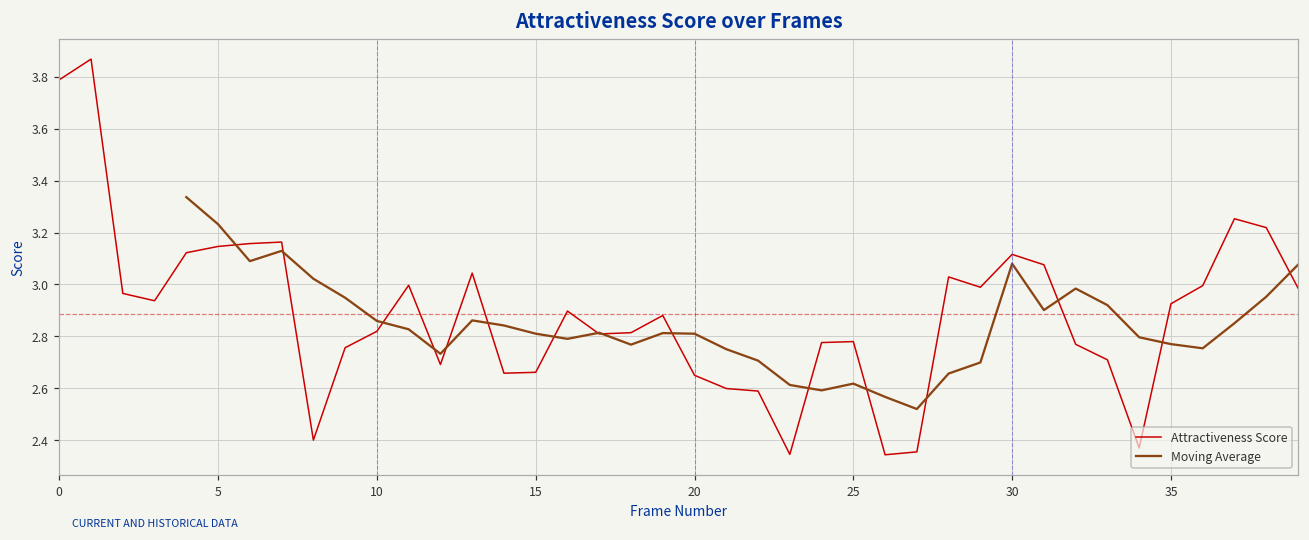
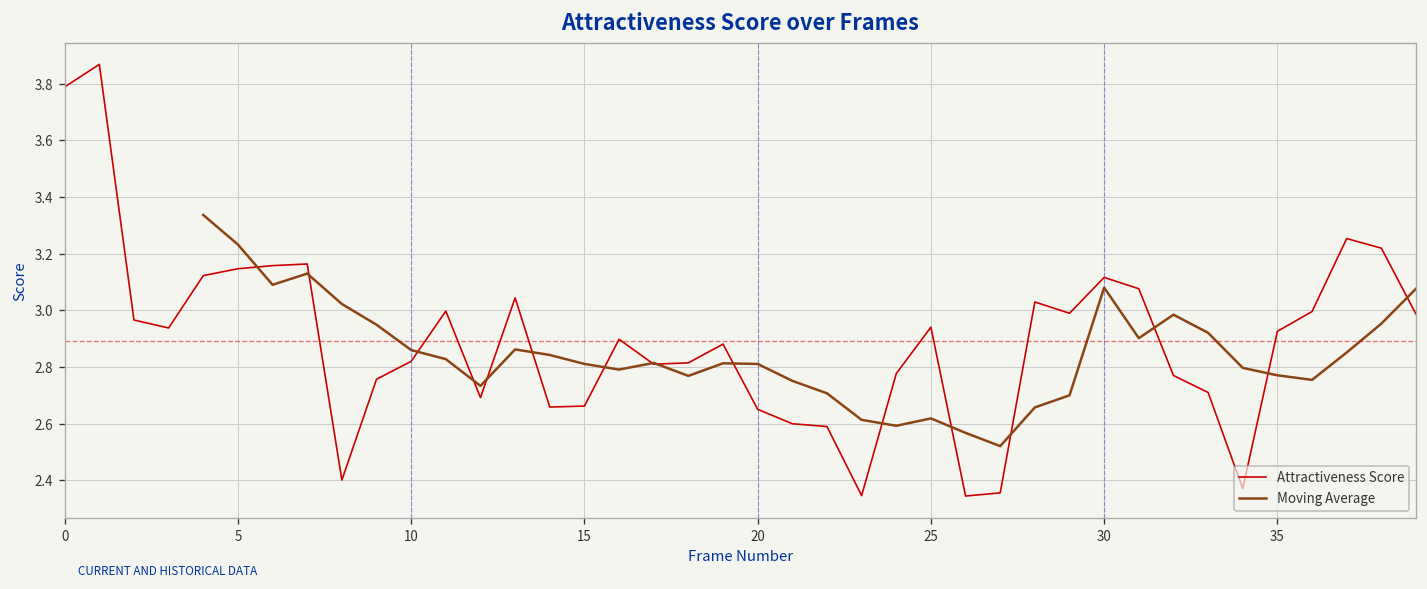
Attractiveness Score, 25: 2.78 -> 2.94
